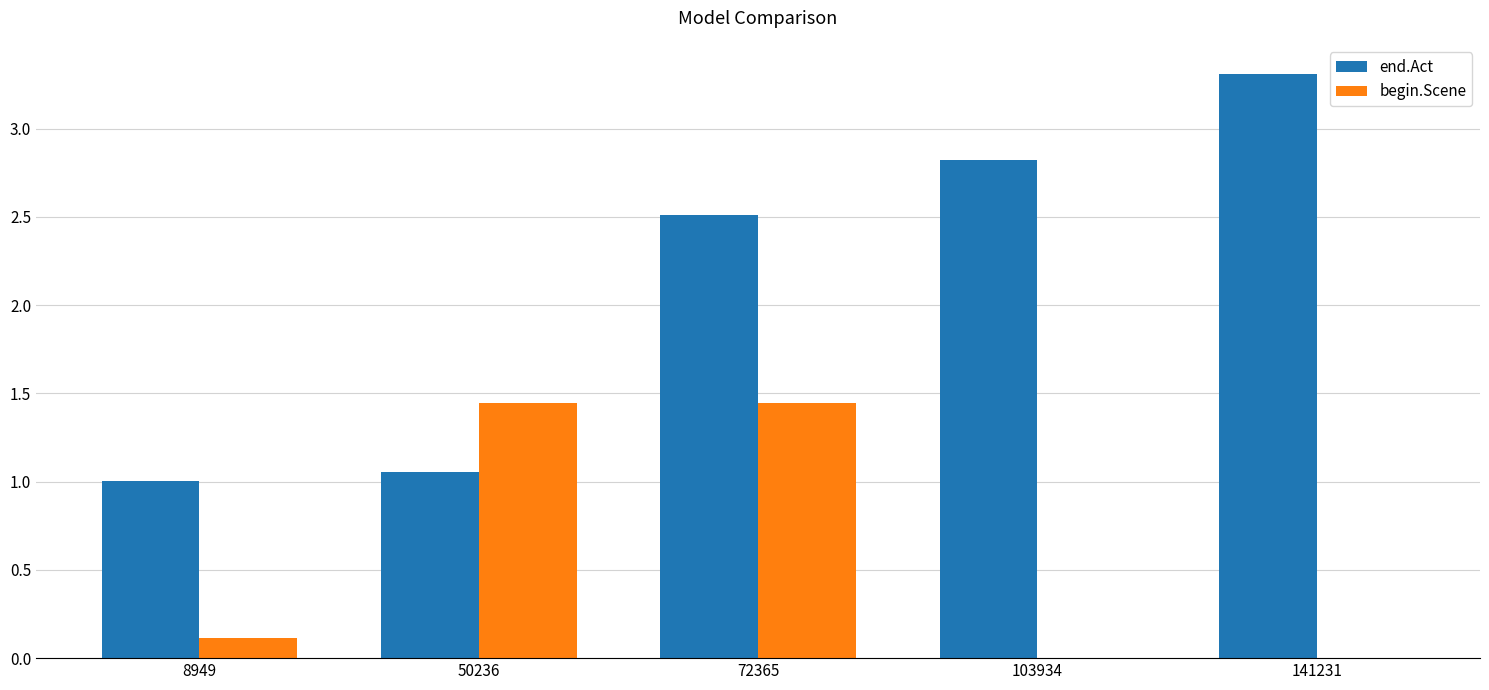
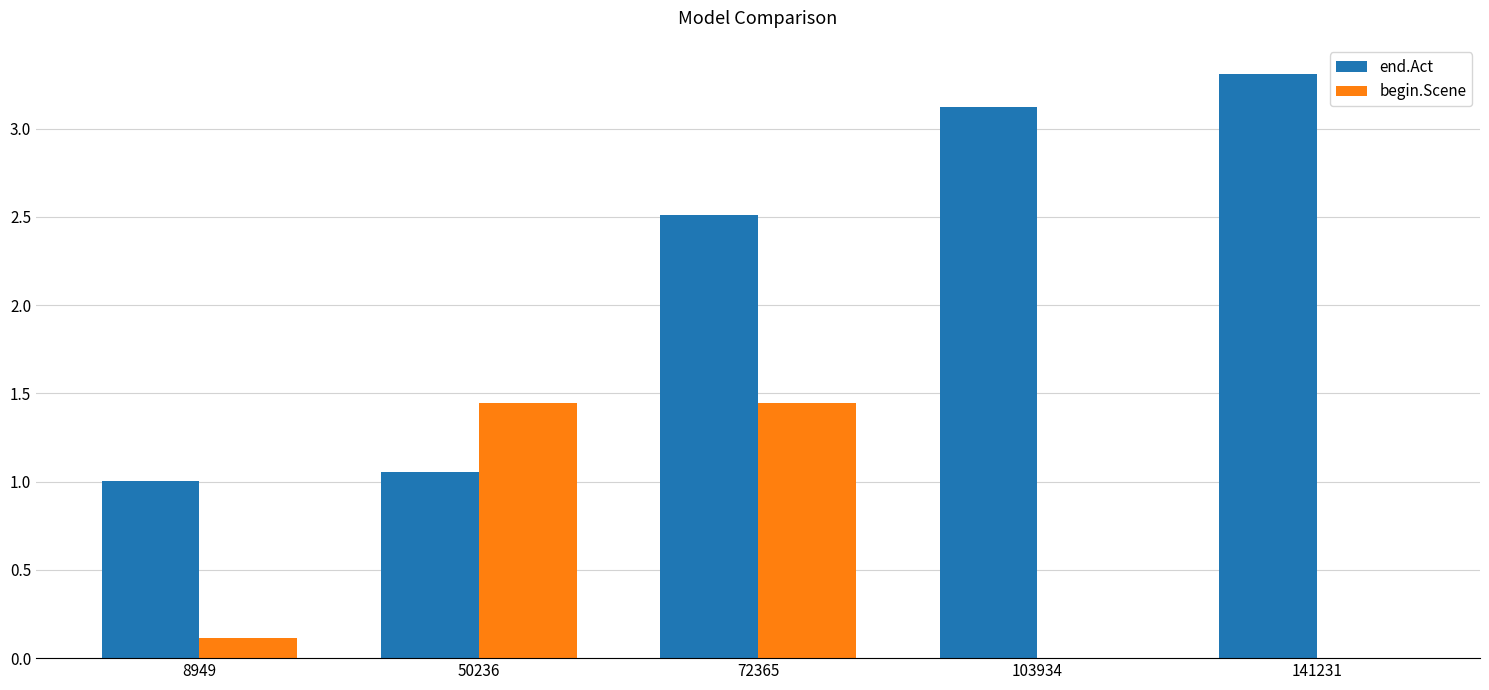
end.Act, 103934: 2.82 -> 3.12
